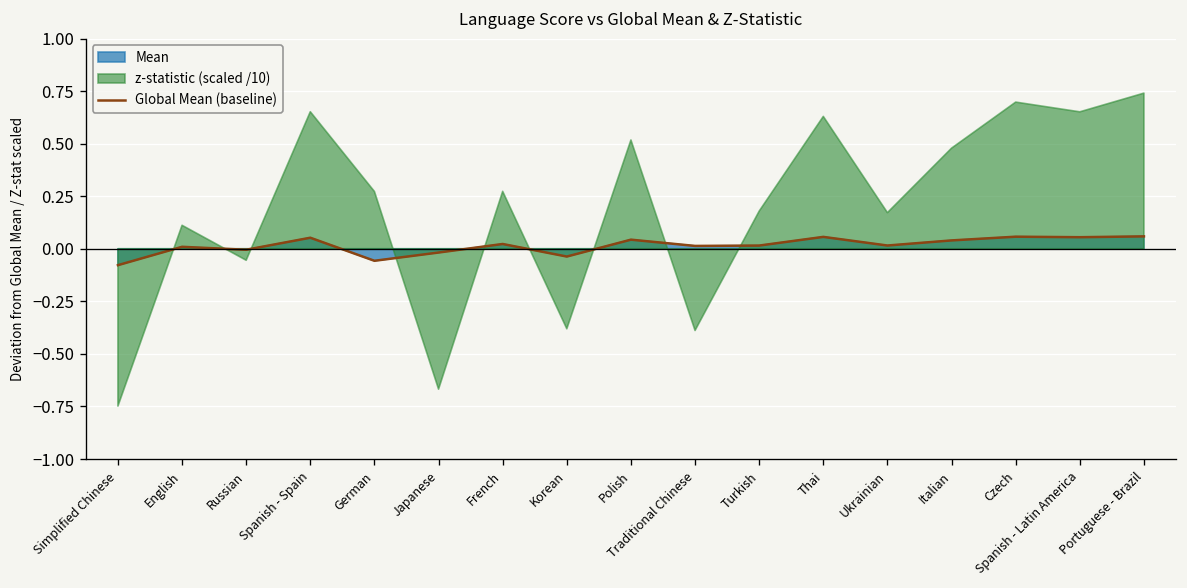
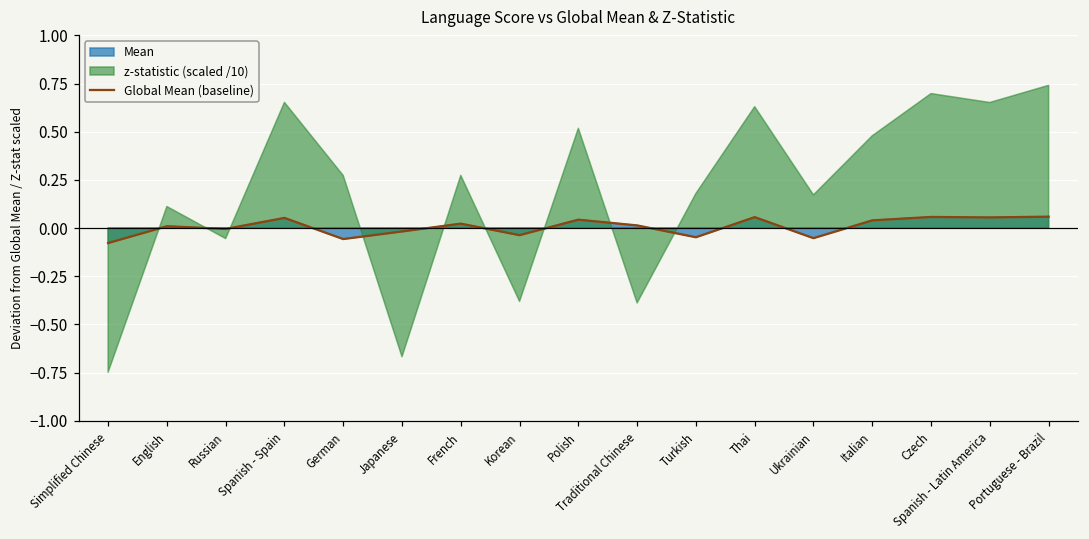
Turkish: 0.02 -> -0.05
Ukrainian: 0.02 -> -0.05
